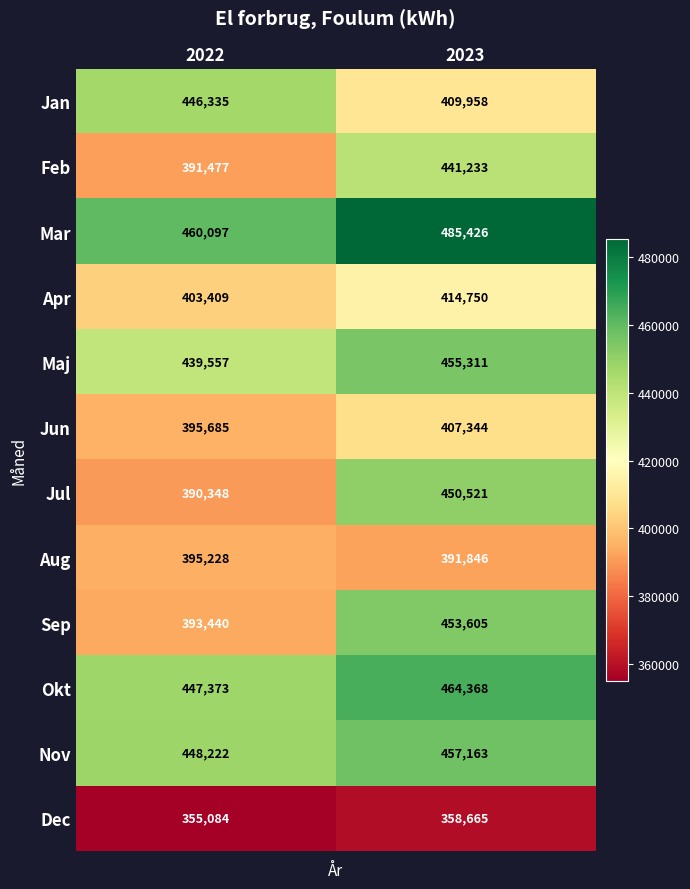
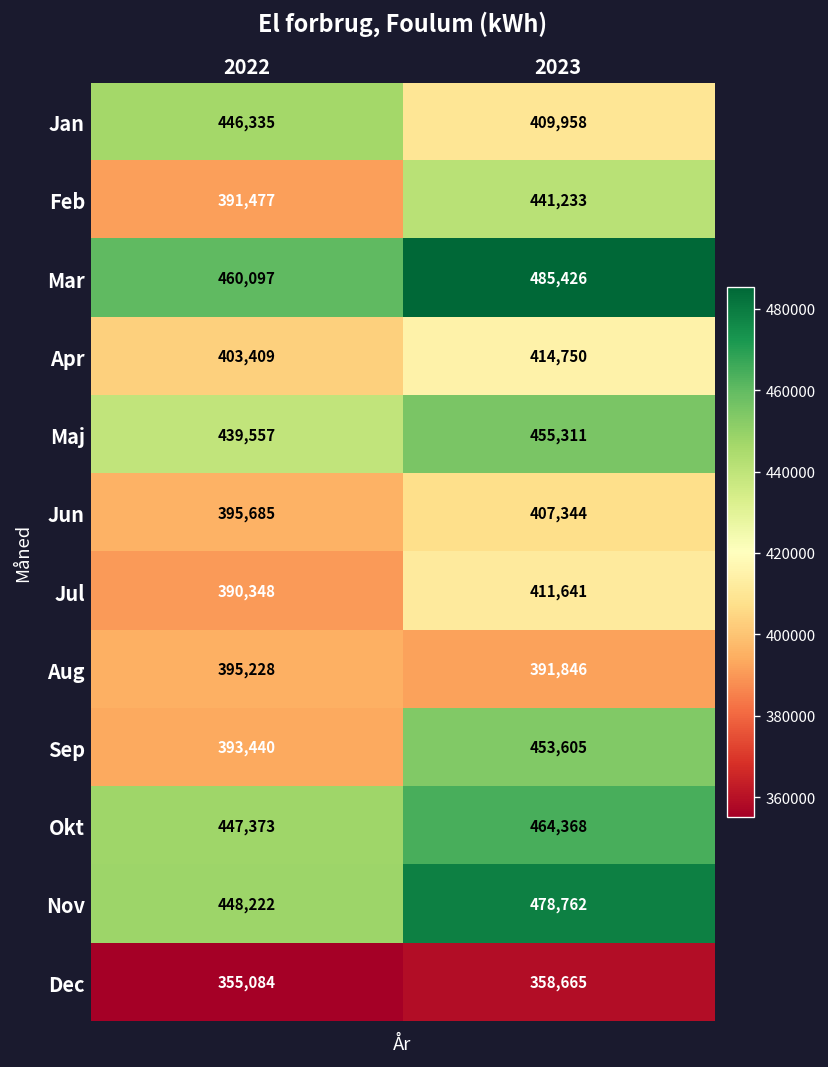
Jul, 2023: 450,521 -> 411,641
Nov, 2023: 457,163 -> 478,762
